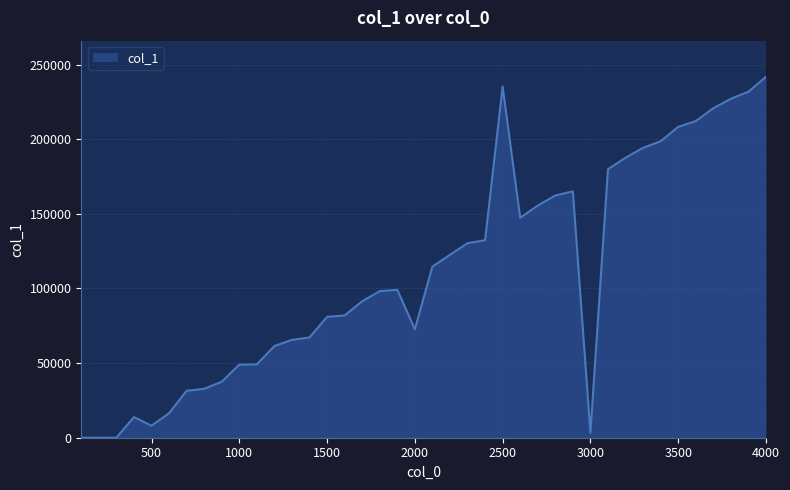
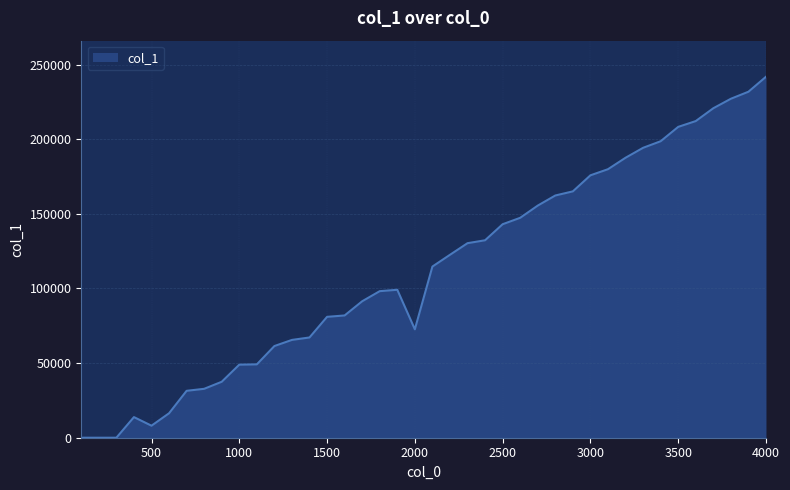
2500: 235000 -> 143000
3000: 3000 -> 176000
